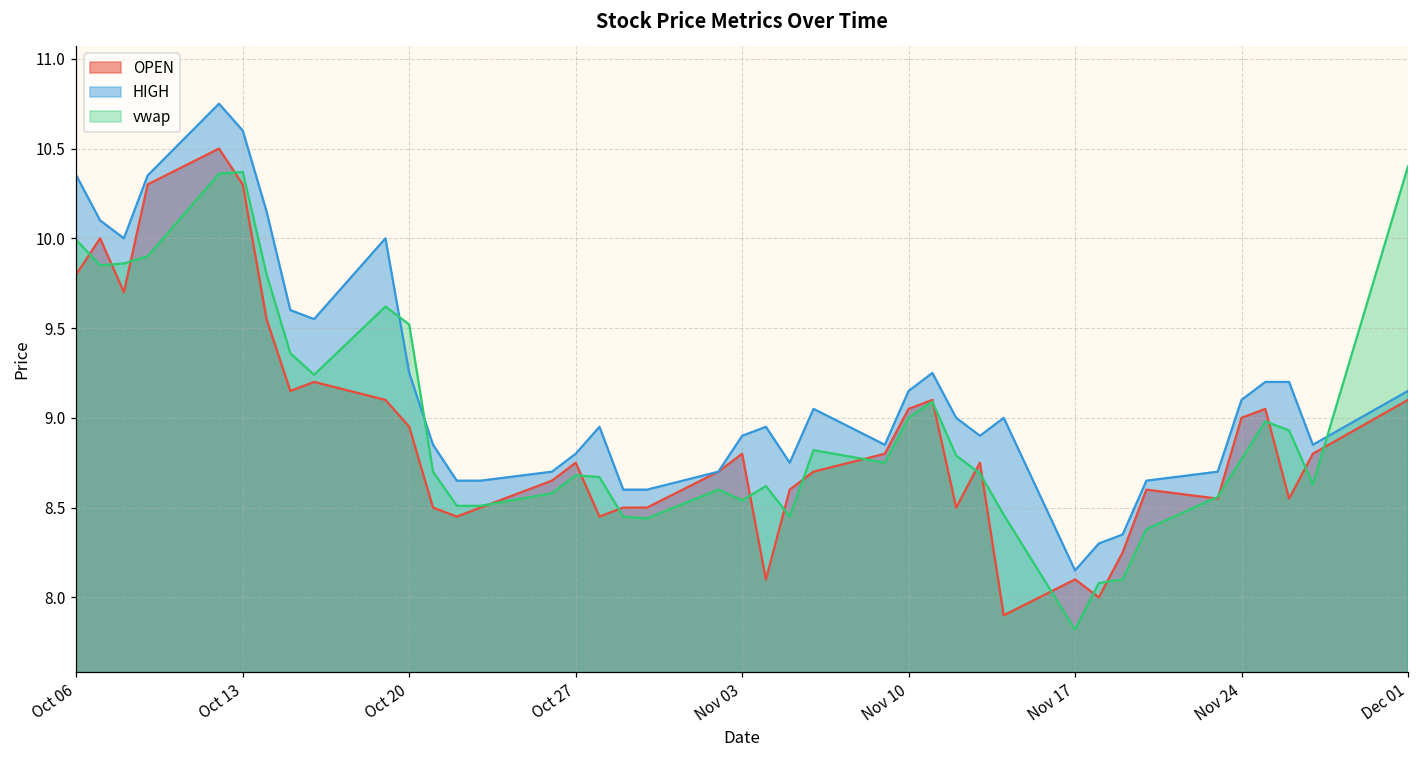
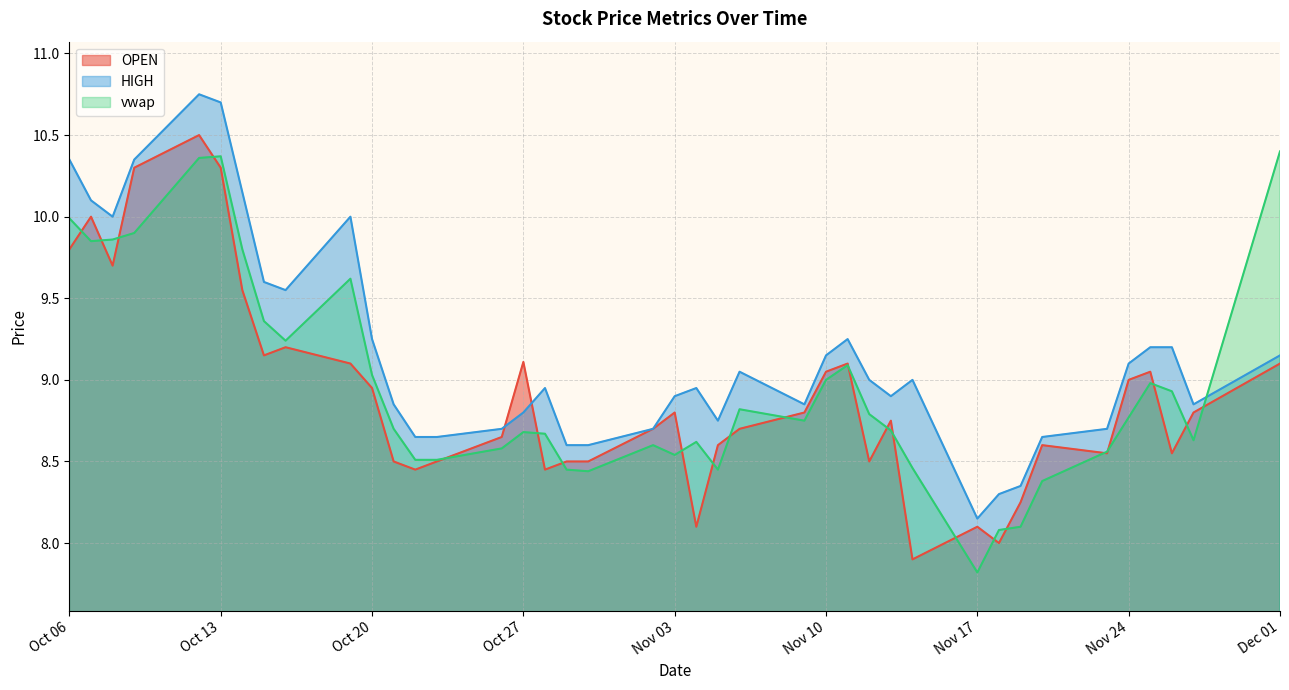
HIGH, Oct 13: 10.6 -> 10.7
vwap, Oct 20: 9.52 -> 9.03
OPEN, Oct 27: 8.75 -> 9.11
